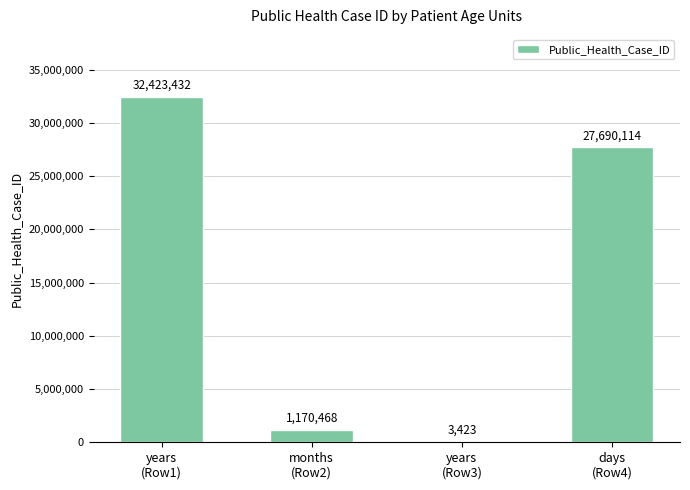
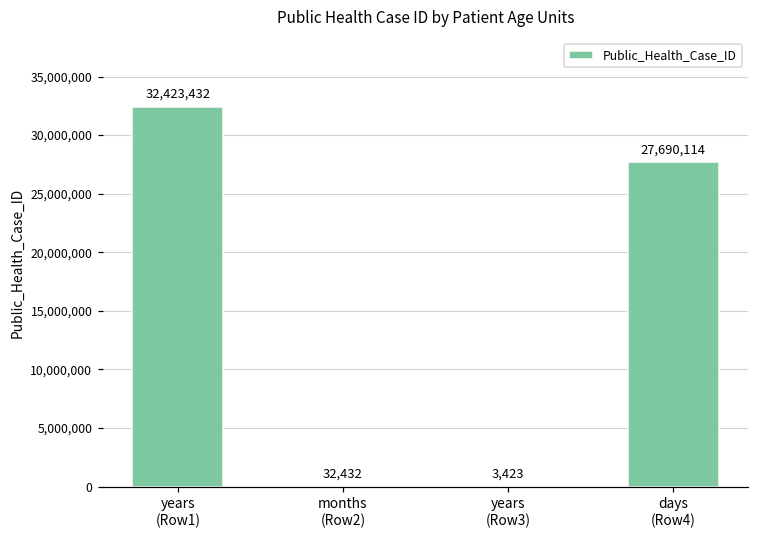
months (Row2): 1,170,468 -> 32,432
